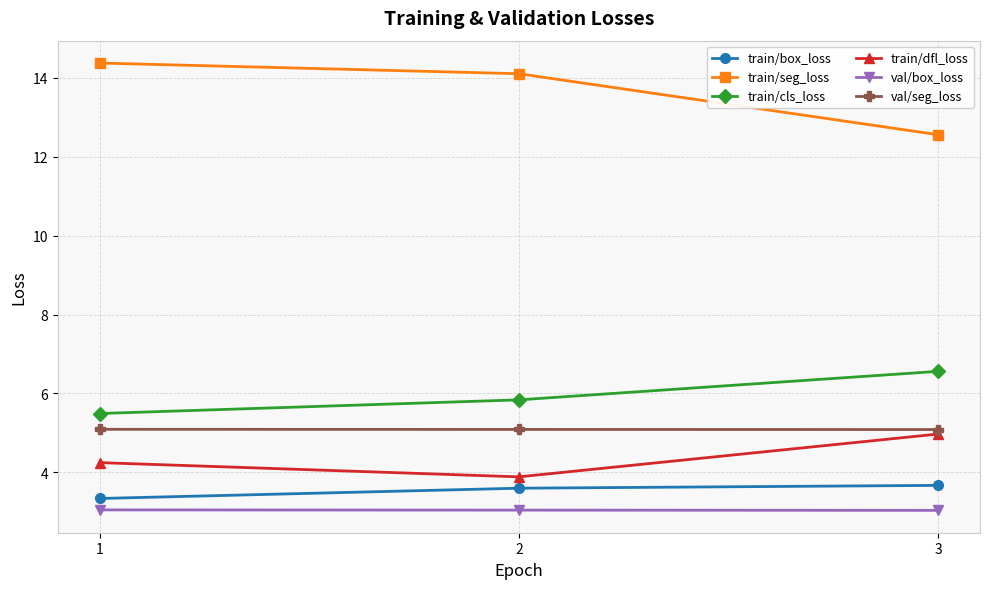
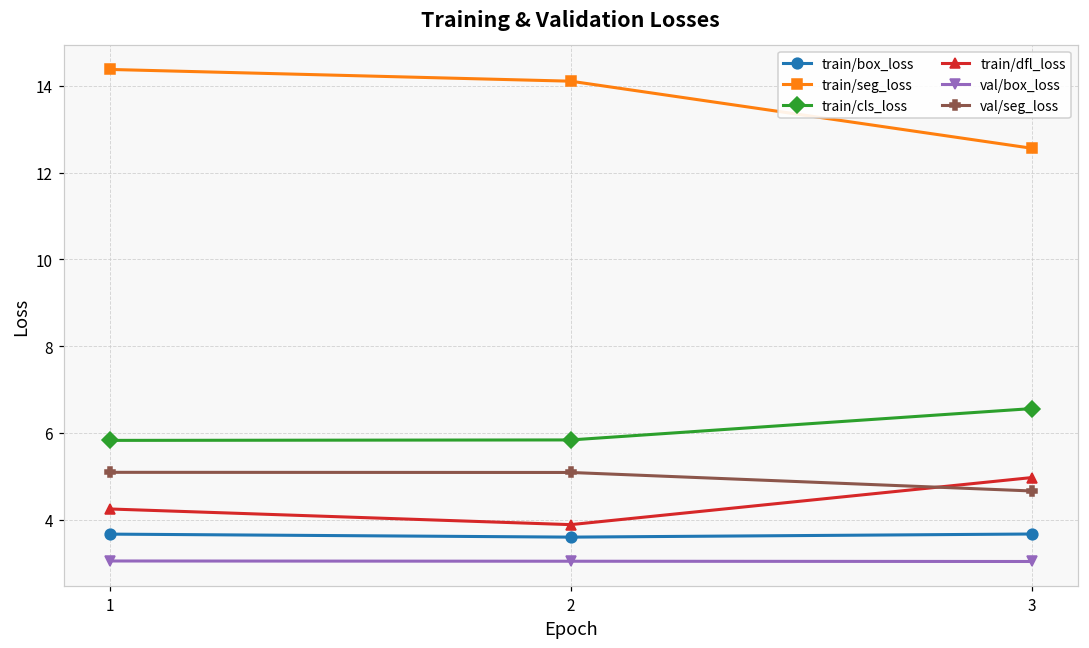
train/box_loss, 1: 3.3 -> 3.7
train/cls_loss, 1: 5.5 -> 5.8
val/seg_loss, 3: 5.1 -> 4.7
